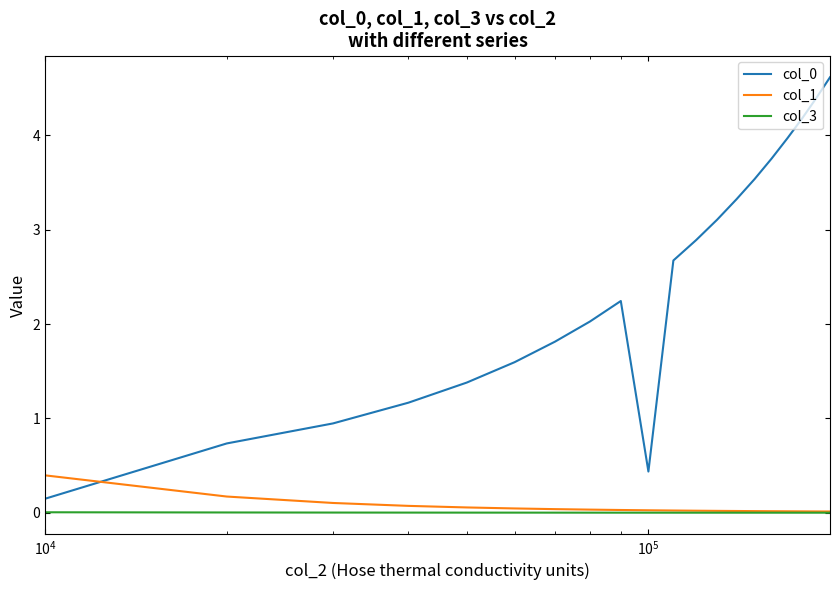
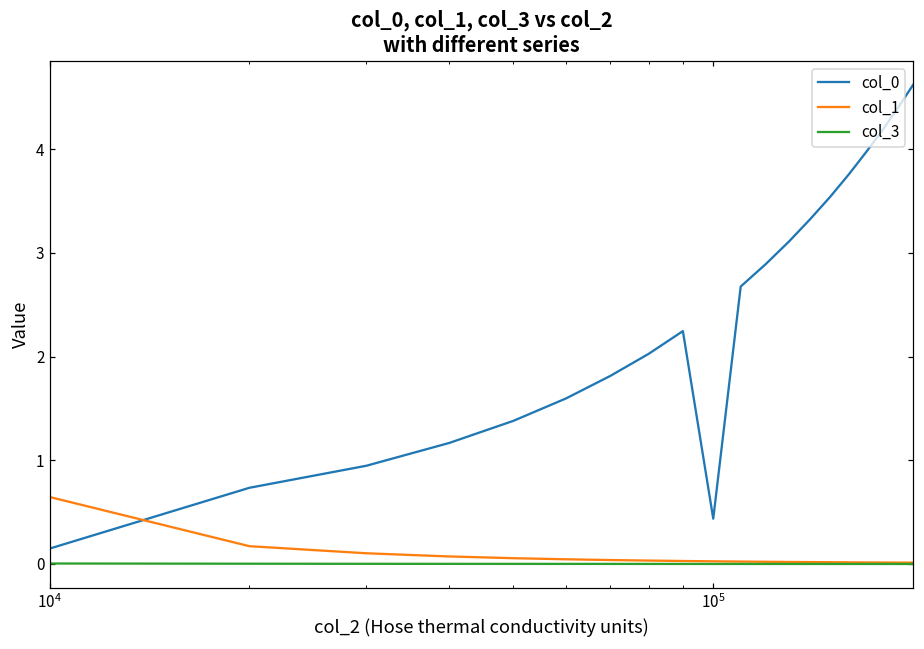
col_1, 10^4: 0.4 -> 0.6
